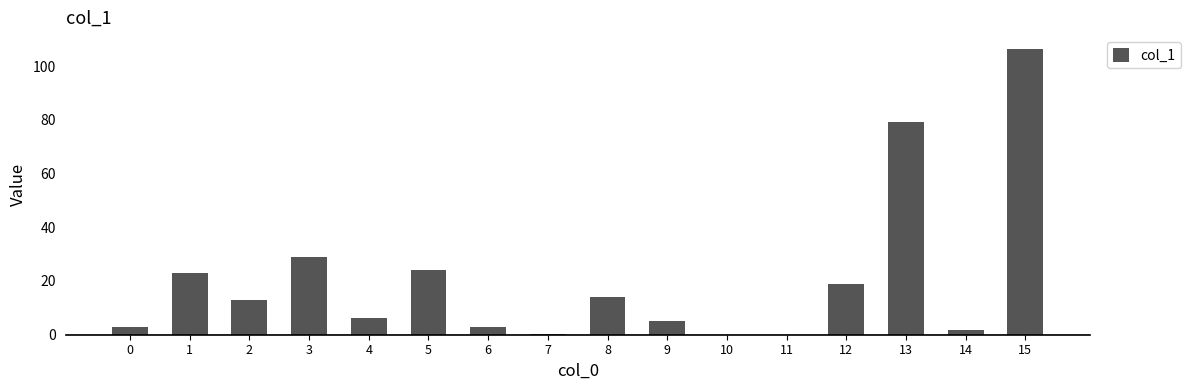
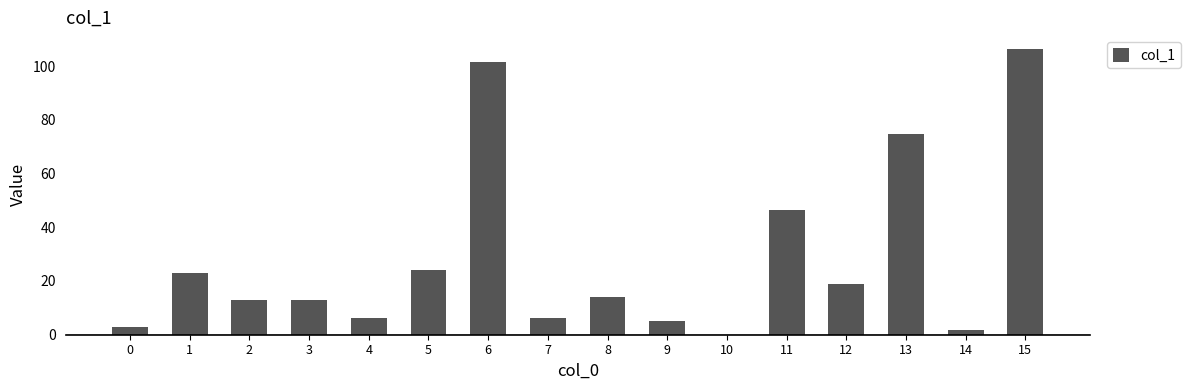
3: 29 -> 13
6: 3 -> 102
7: 0 -> 6
11: 0 -> 47
13: 79 -> 75
